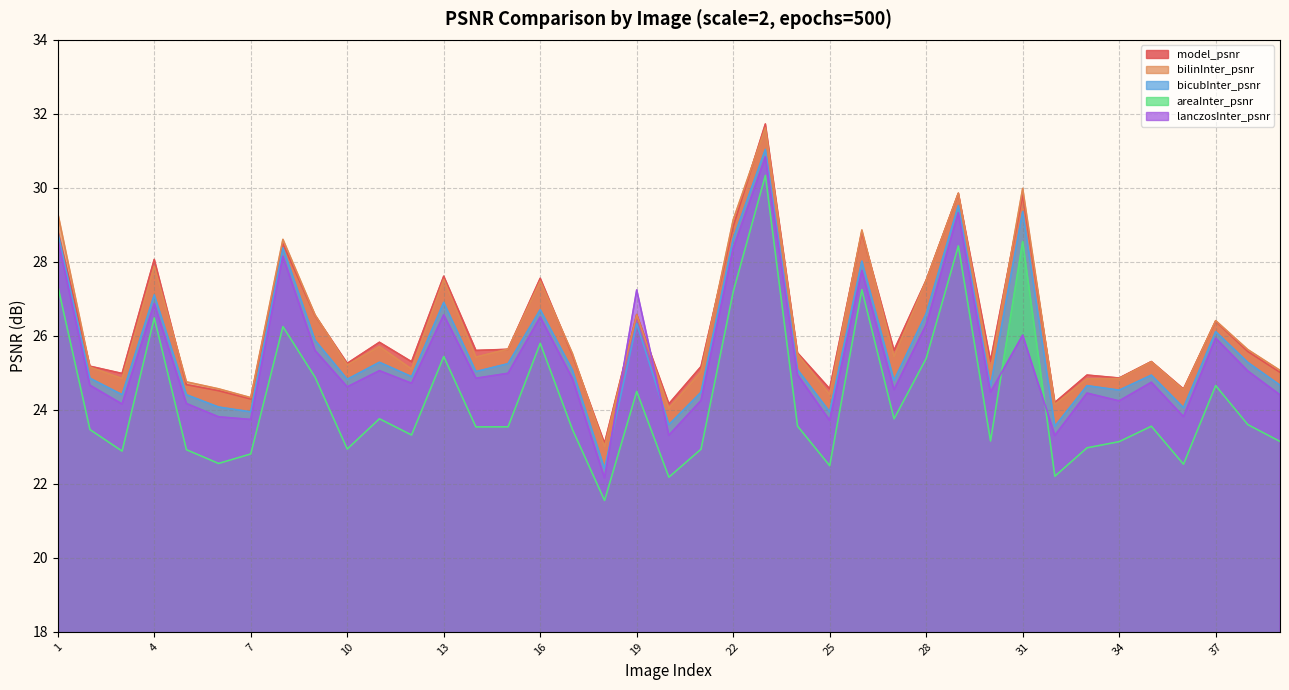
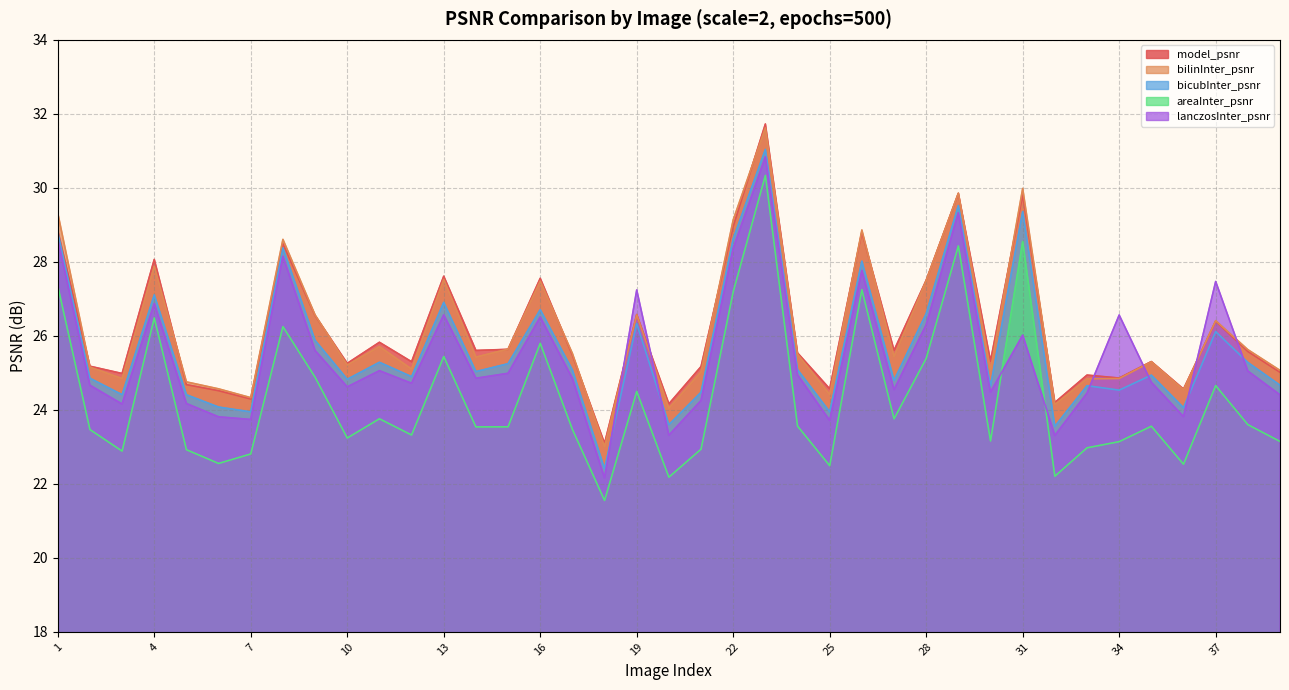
areaInter_psnr, 10: 22.9 -> 23.2
lanczosInter_psnr, 34: 24.2 -> 26.6
lanczosInter_psnr, 37: 25.9 -> 27.5
